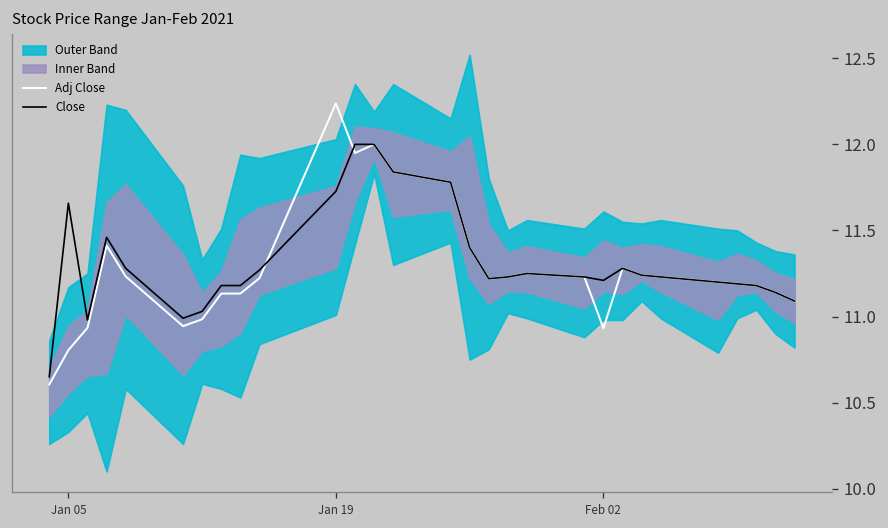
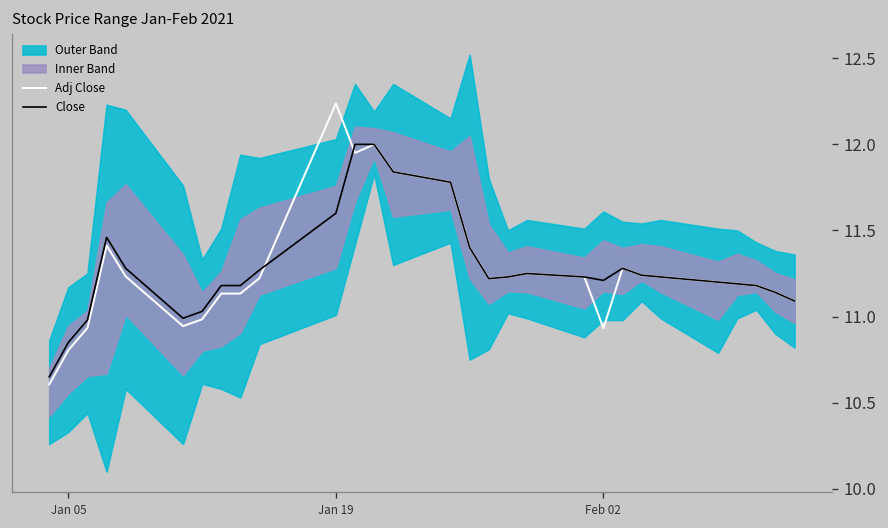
Close, Jan 05: 11.66 -> 10.85
Close, Jan 19: 11.73 -> 11.60
